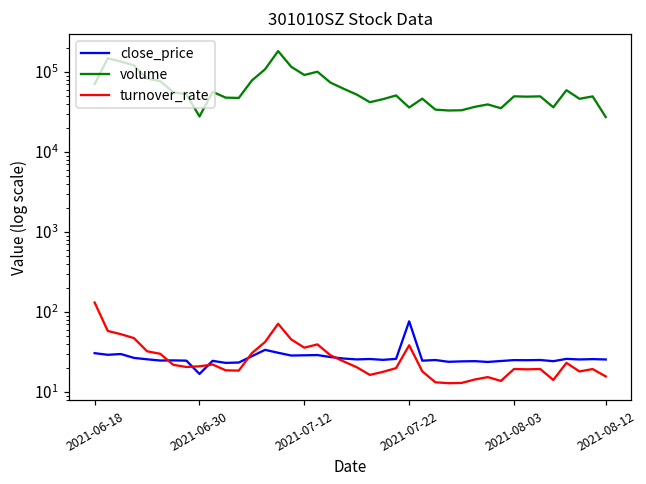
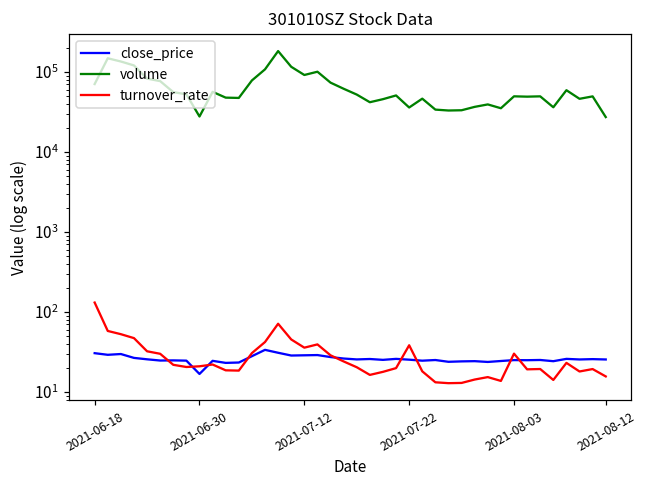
close_price, 2021-07-22: 80 -> 25
turnover_rate, 2021-08-03: 19 -> 30
